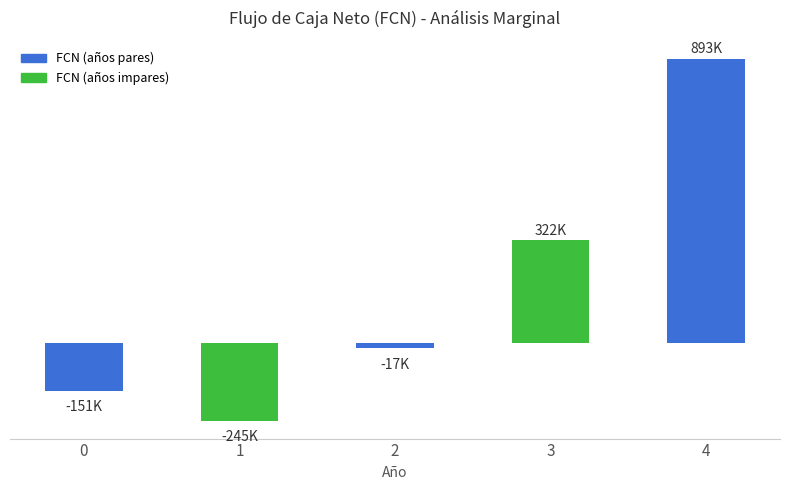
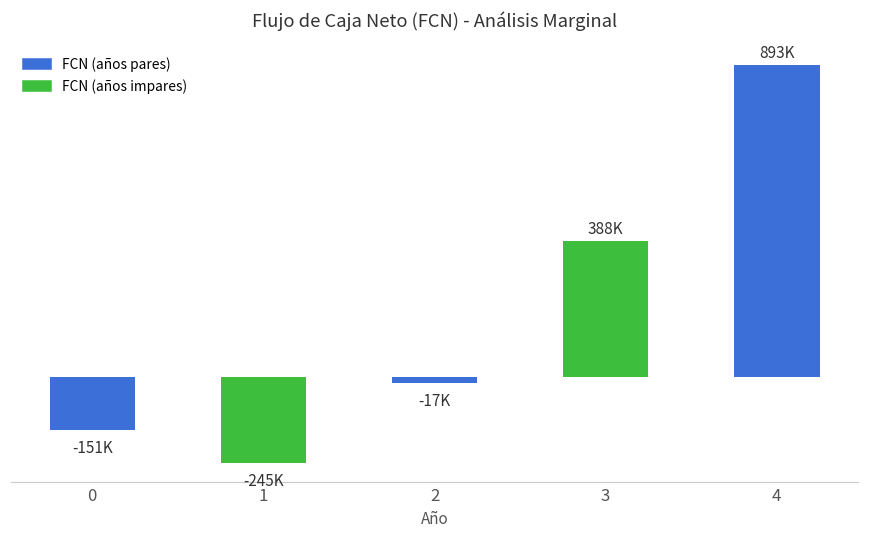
3: 322K -> 388K
